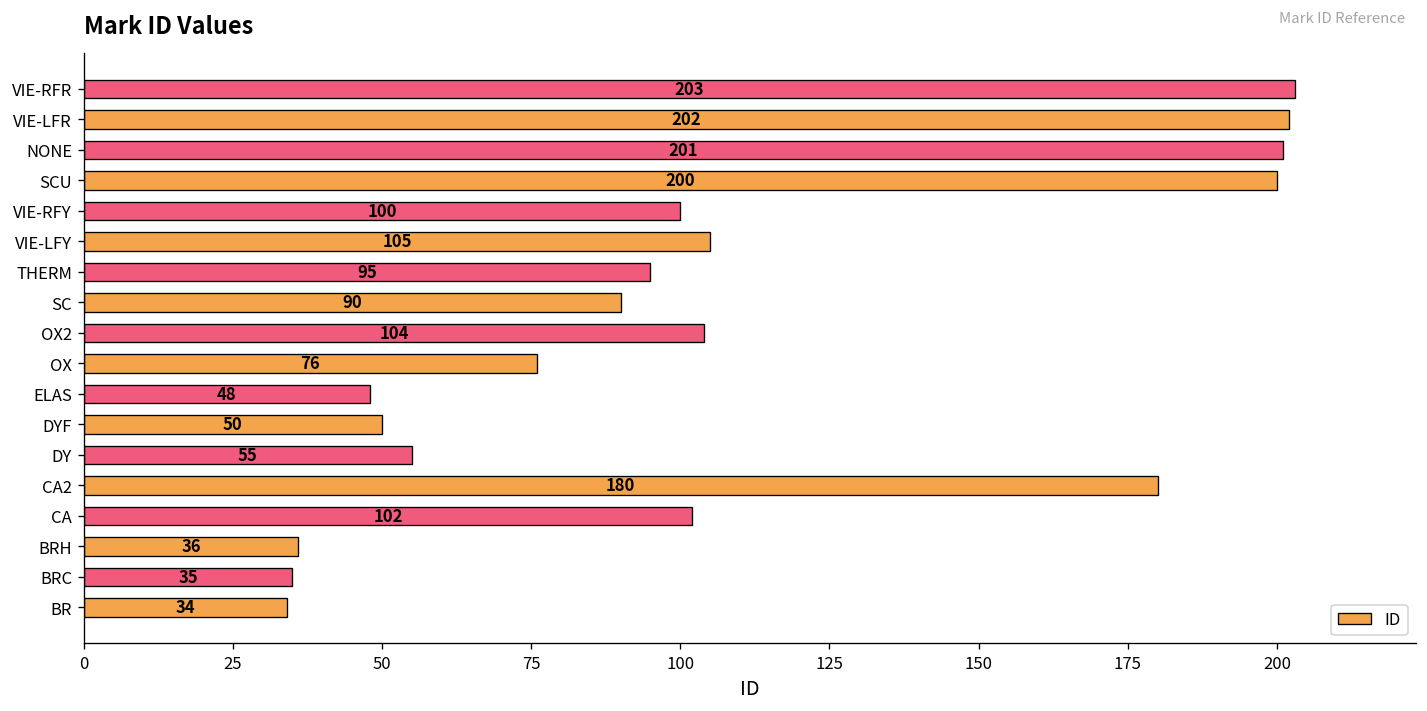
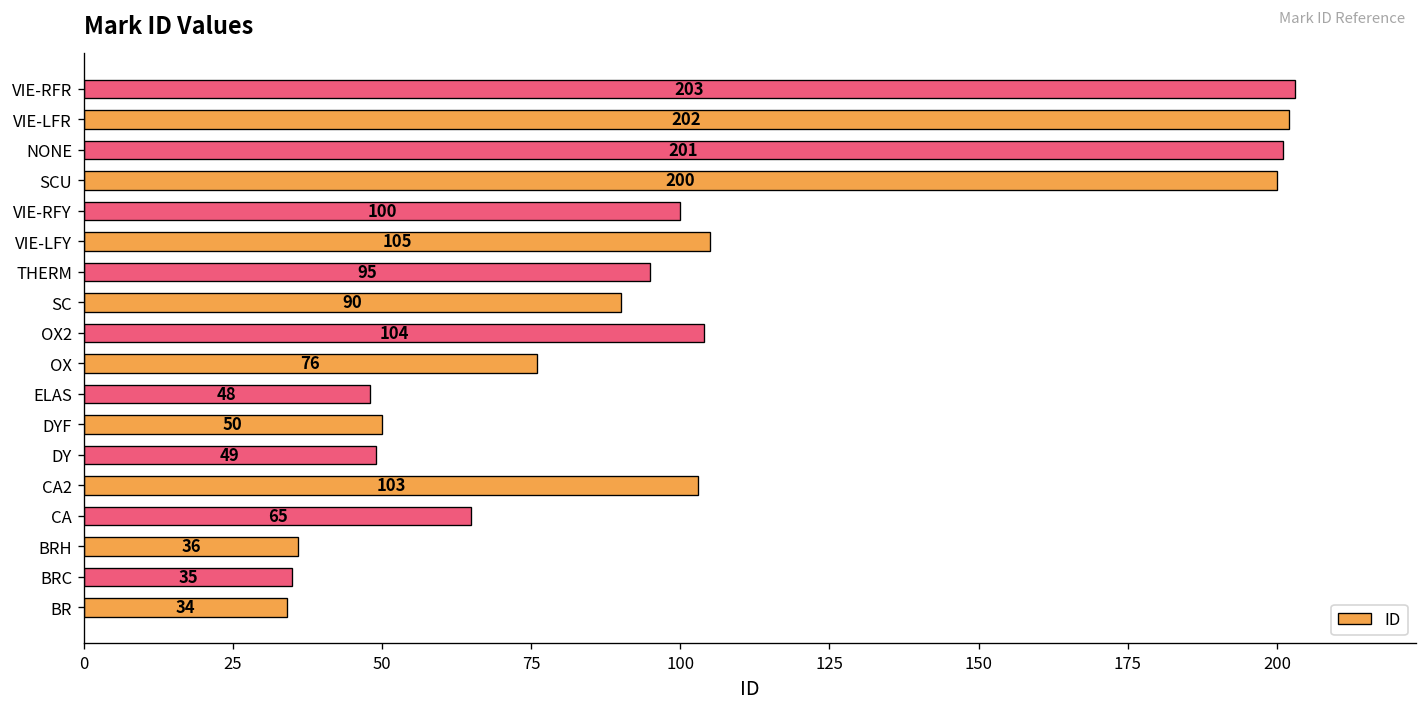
DY: 55 -> 49
CA2: 180 -> 103
CA: 102 -> 65
